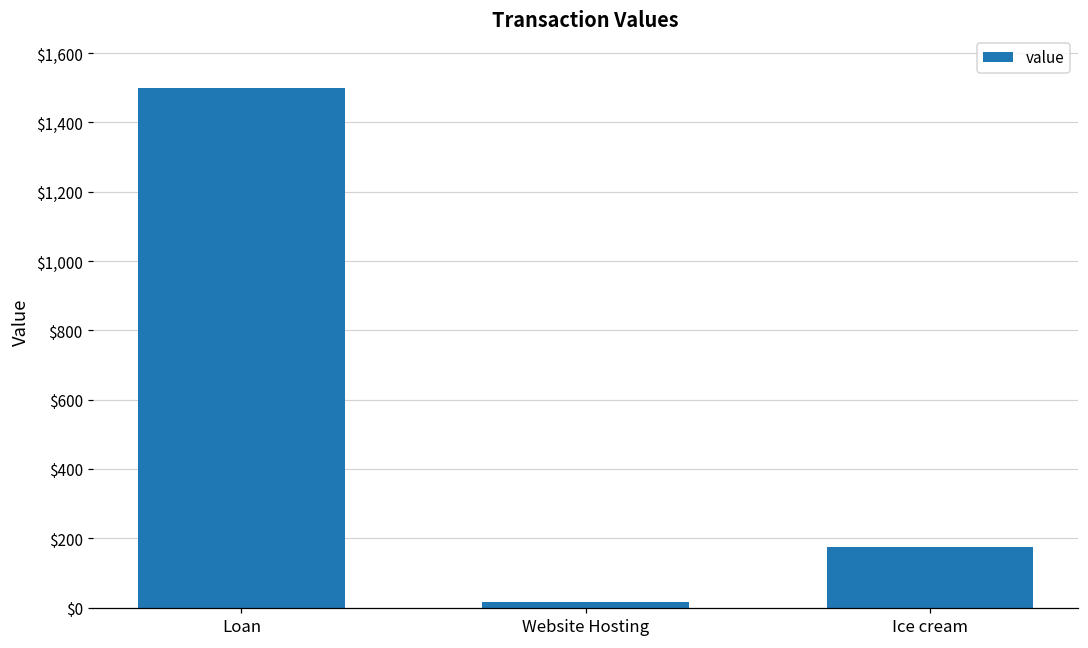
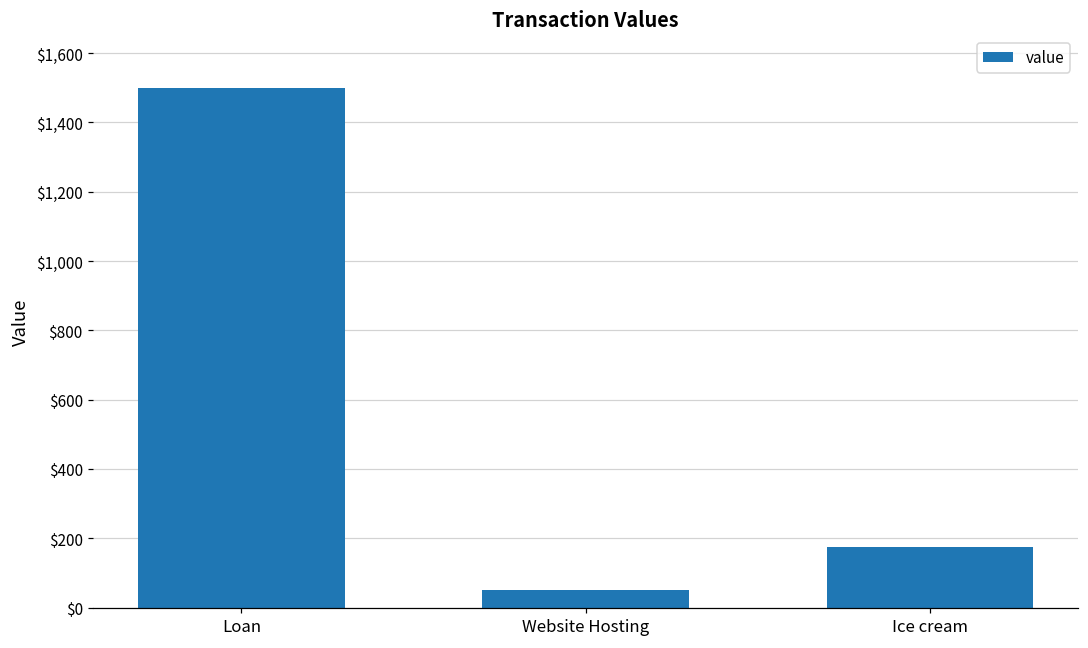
Website Hosting: $20 -> $50
